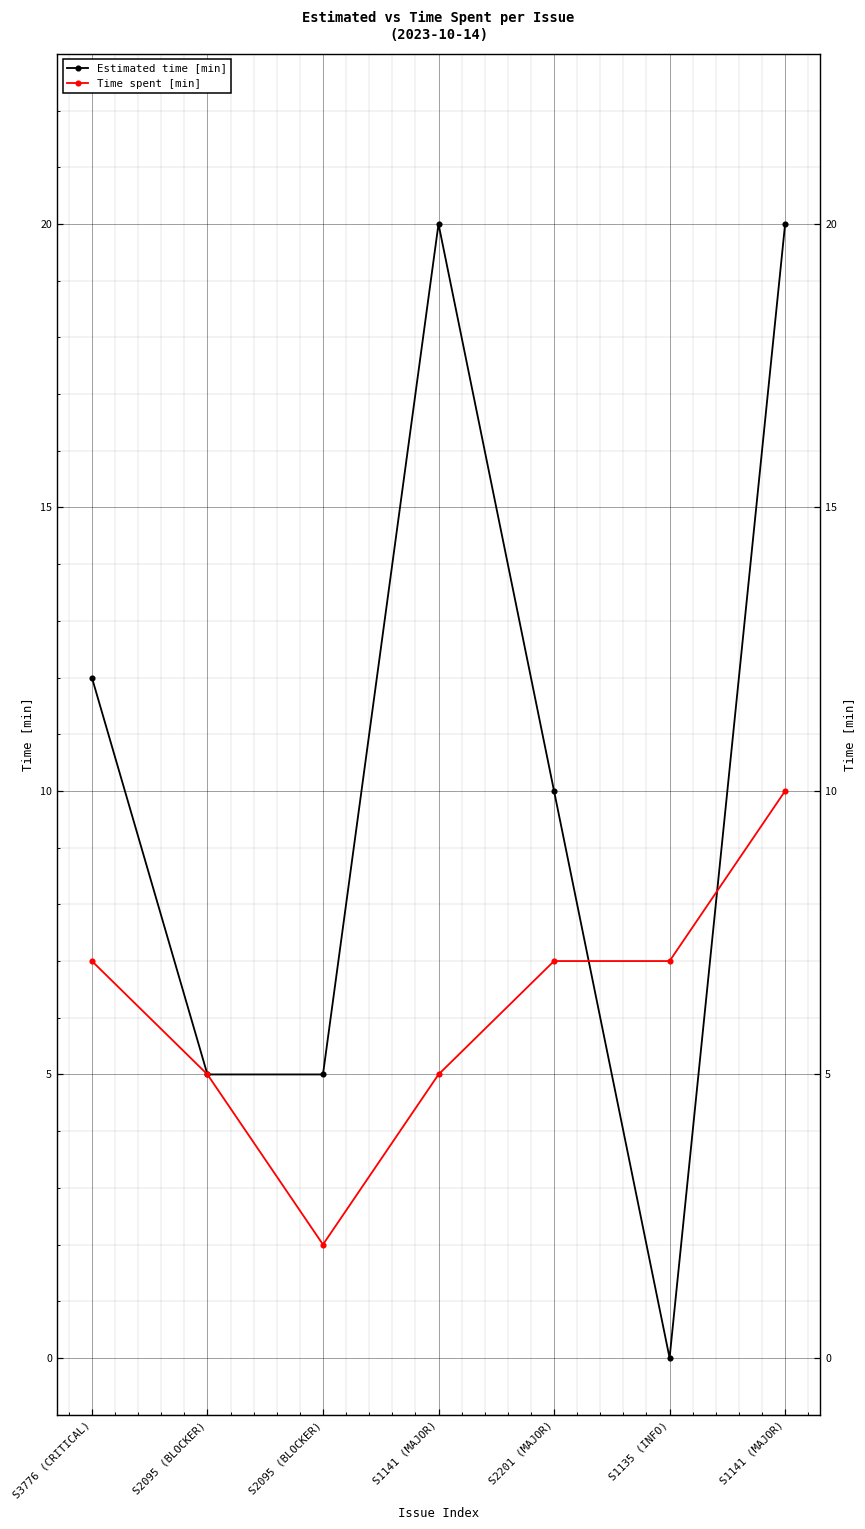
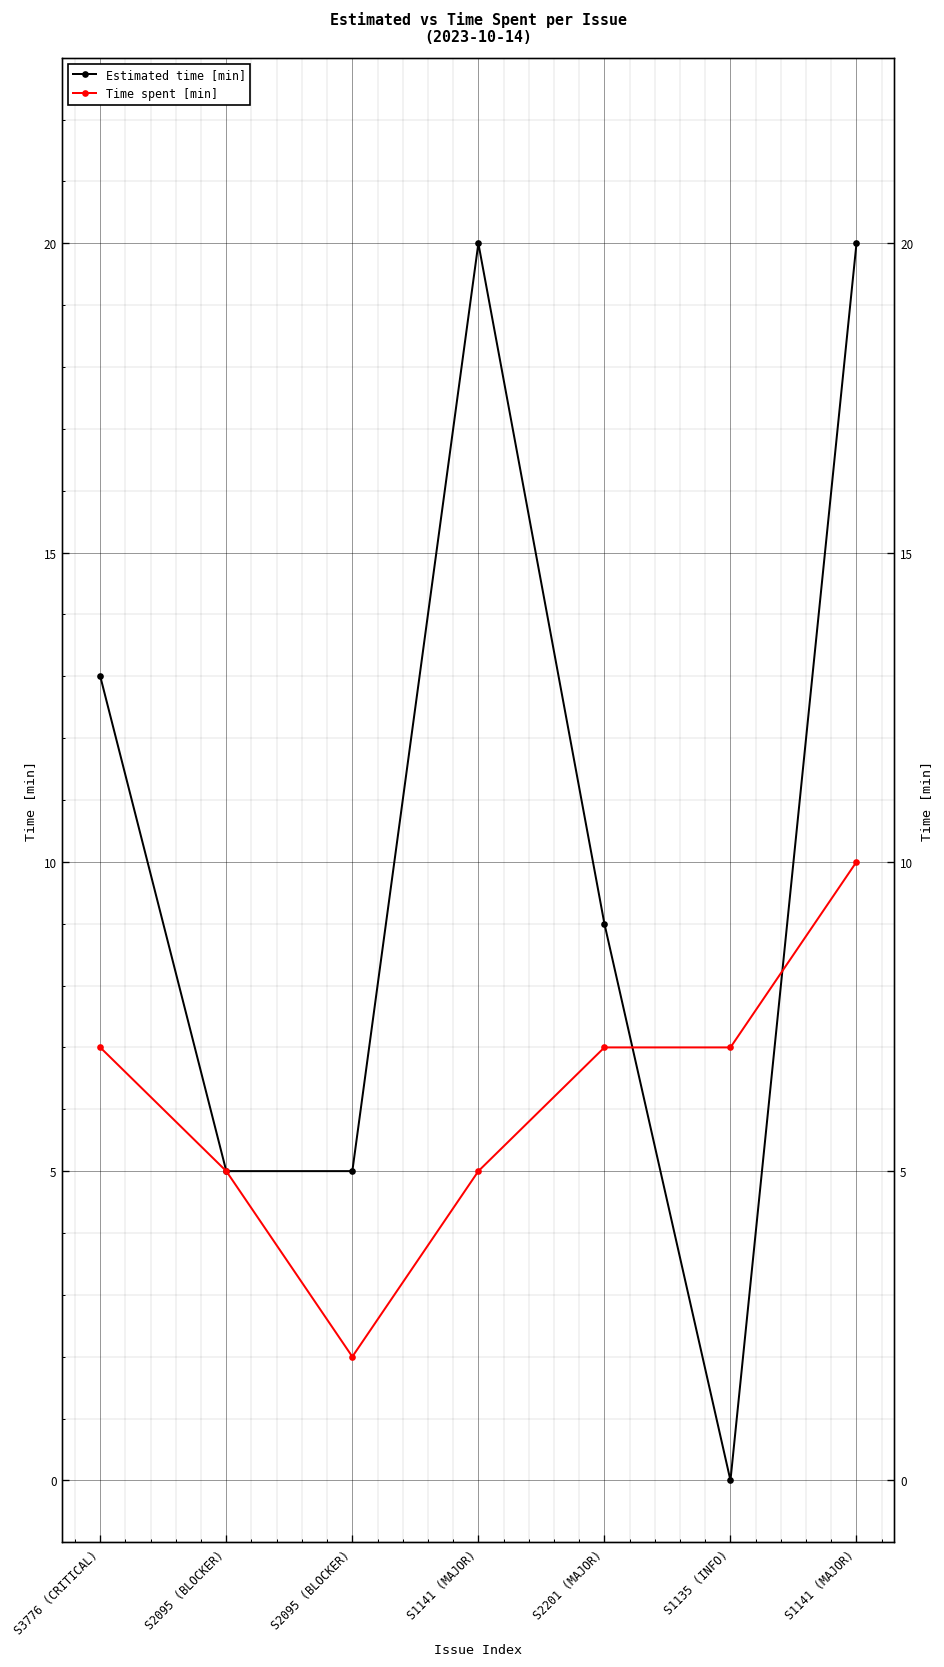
Estimated time [min], S3776 (CRITICAL): 12 -> 13
Estimated time [min], S2201 (MAJOR): 10 -> 9
